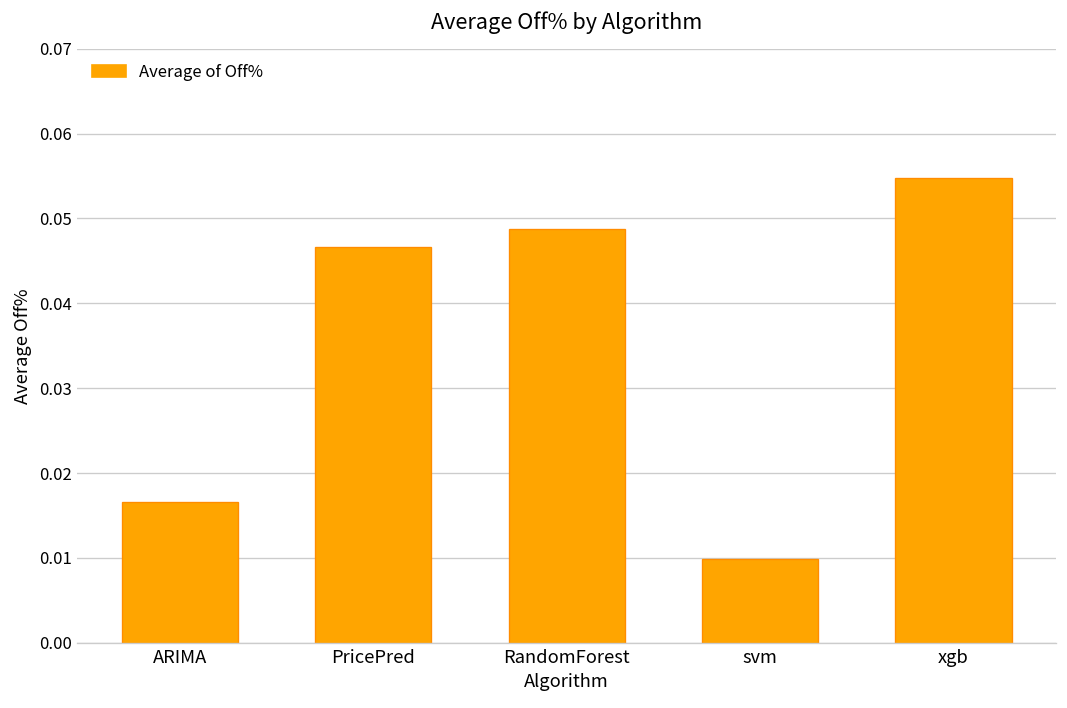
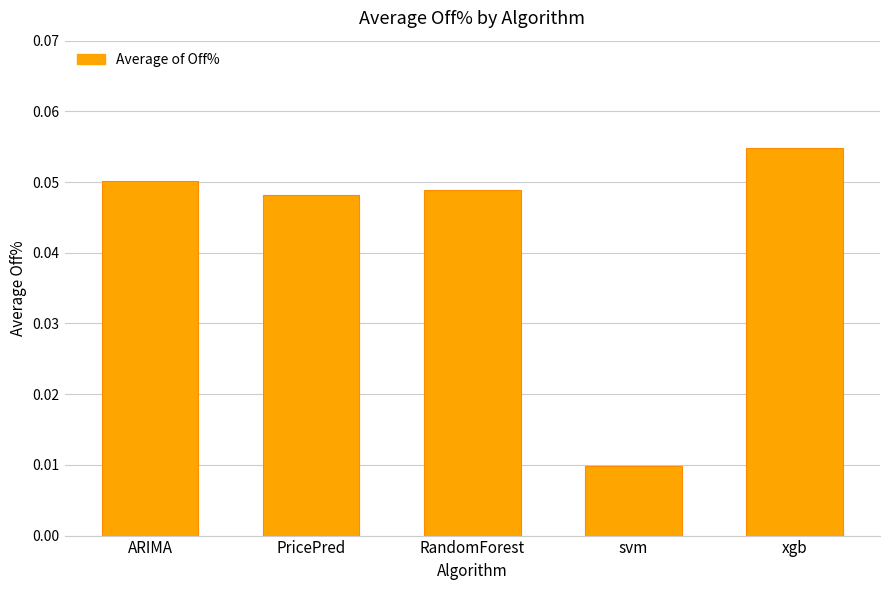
ARIMA: 0.017 -> 0.050
PricePred: 0.047 -> 0.048
